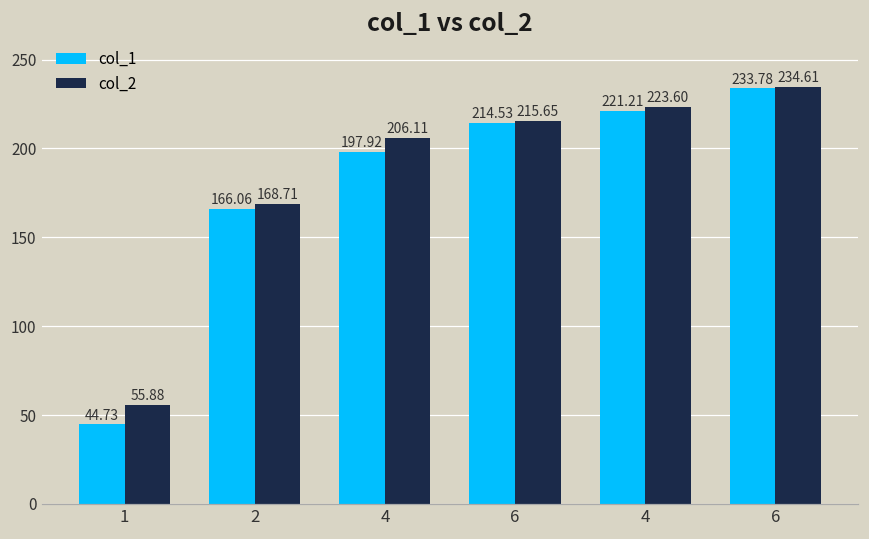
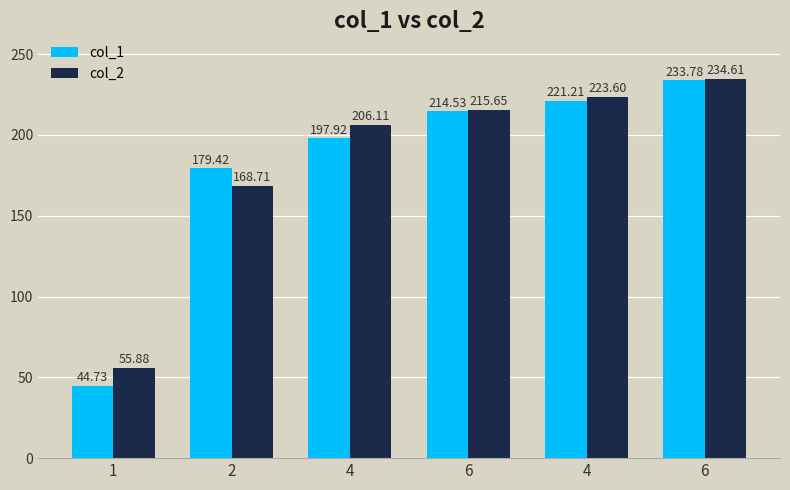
col_1, 2: 166.06 -> 179.42
